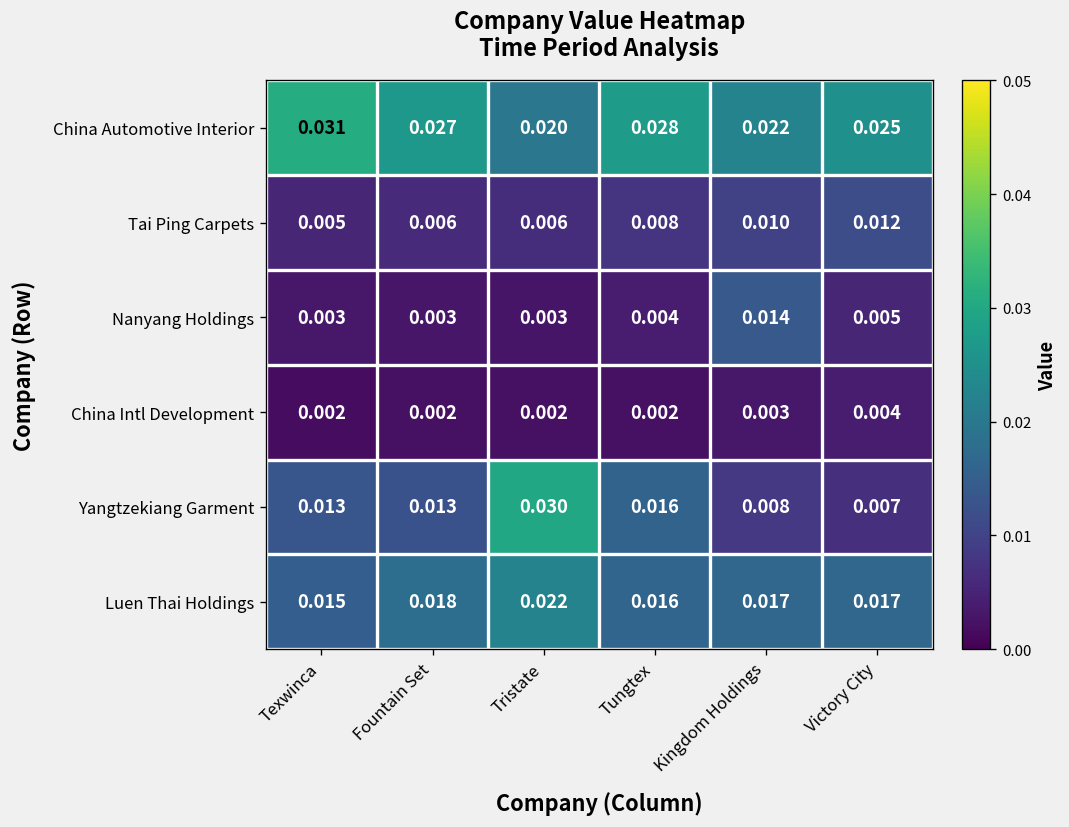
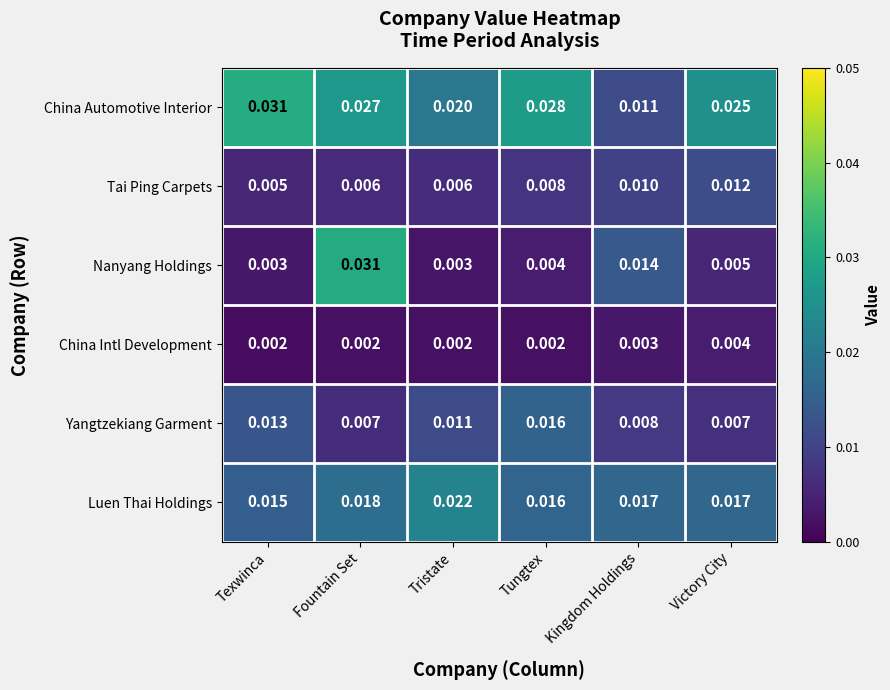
China Automotive Interior, Kingdom Holdings: 0.022 -> 0.011
Nanyang Holdings, Fountain Set: 0.003 -> 0.031
Yangtzekiang Garment, Fountain Set: 0.013 -> 0.007
Yangtzekiang Garment, Tristate: 0.030 -> 0.011
